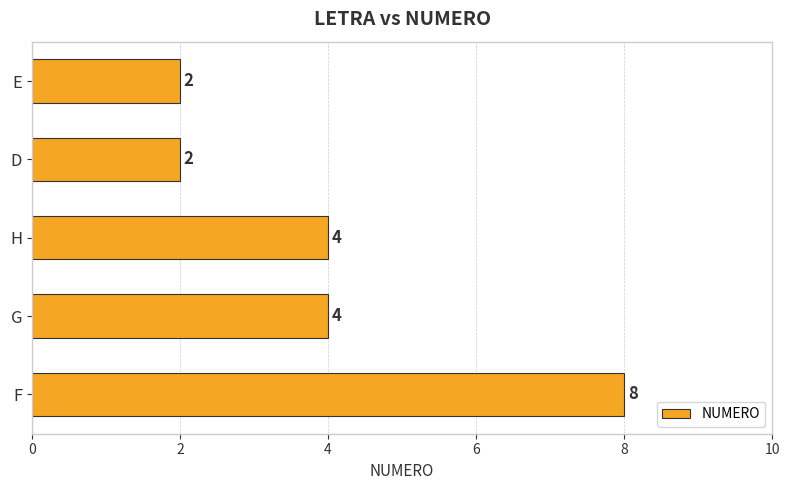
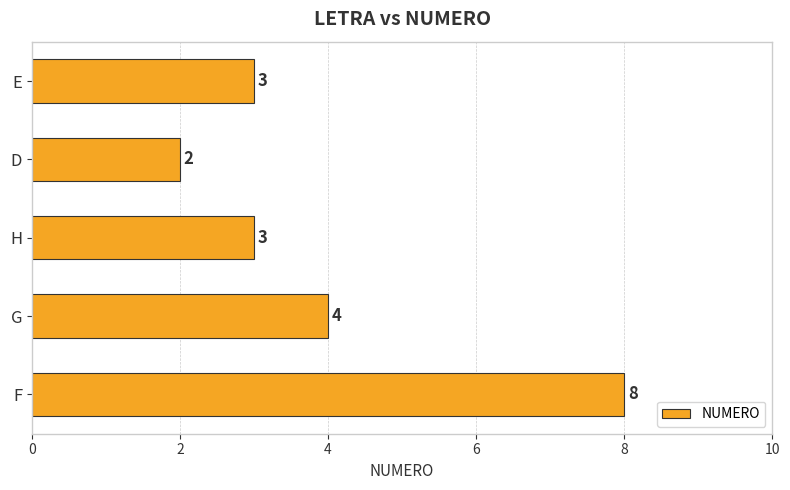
E: 2 -> 3
H: 4 -> 3
